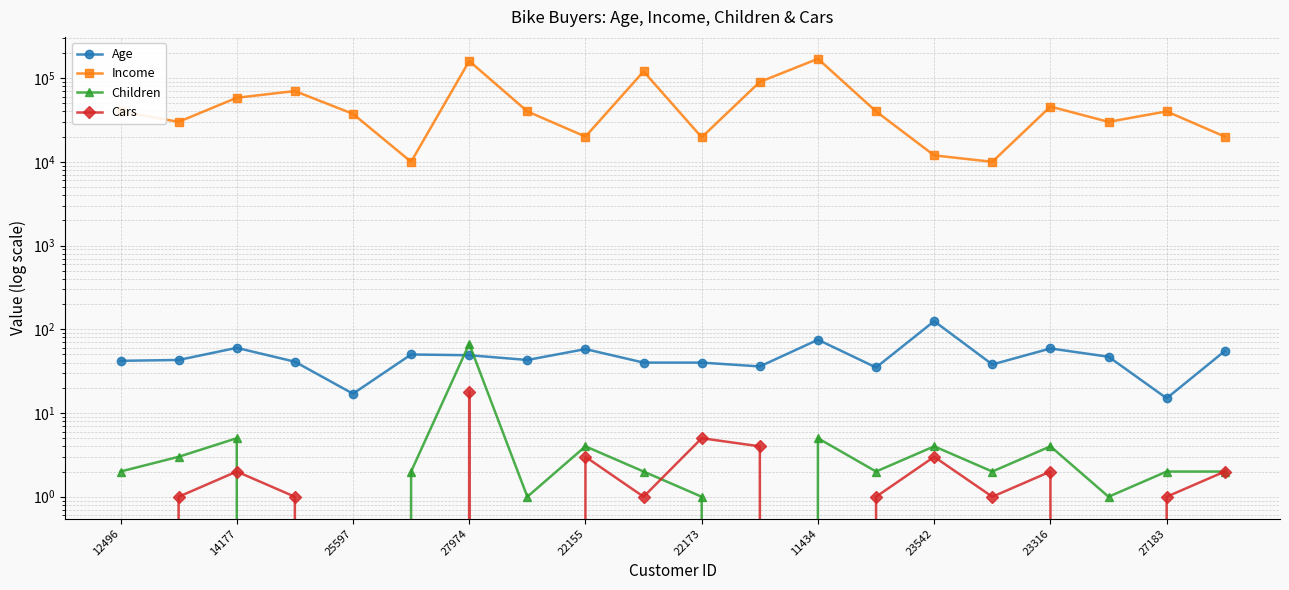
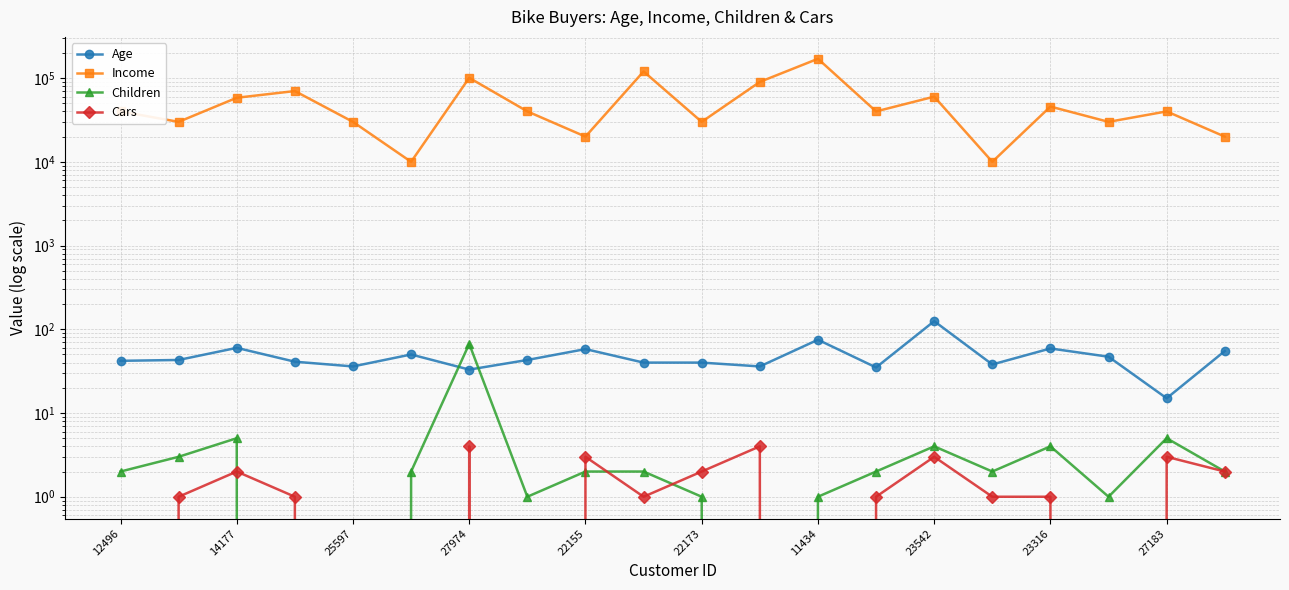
Age, 25597: 17 -> 36
Income, 25597: 40000 -> 30000
Age, 27974: 50 -> 33
Income, 27974: 160000 -> 100000
Cars, 27974: 18 -> 4
Children, 22155: 4 -> 2
Income, 22173: 20000 -> 30000
Cars, 22173: 5 -> 2
Children, 11434: 5 -> 1
Income, 23542: 12000 -> 60000
Cars, 23316: 2 -> 1
Children, 27183: 2 -> 5
Cars, 27183: 1 -> 3
